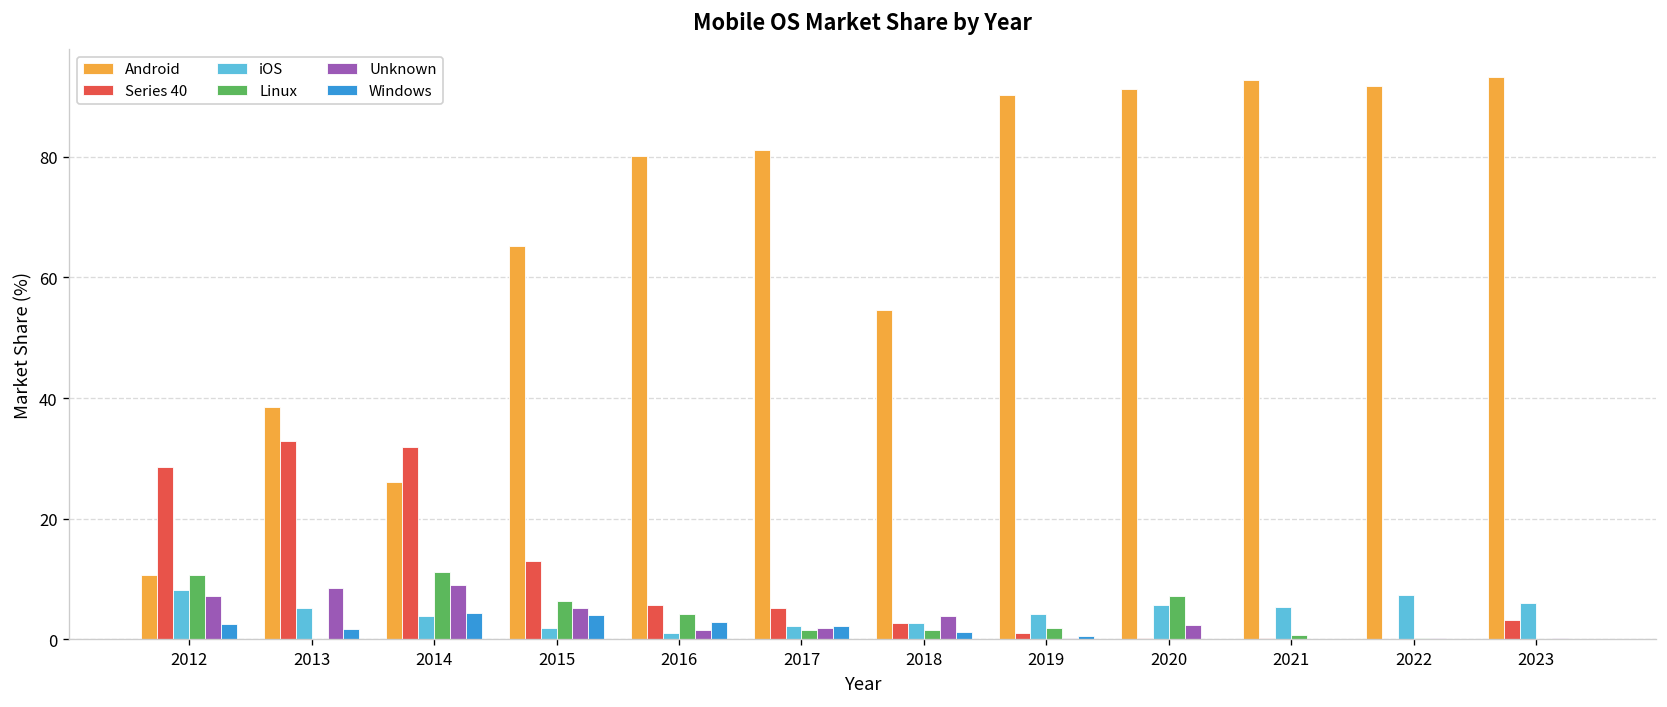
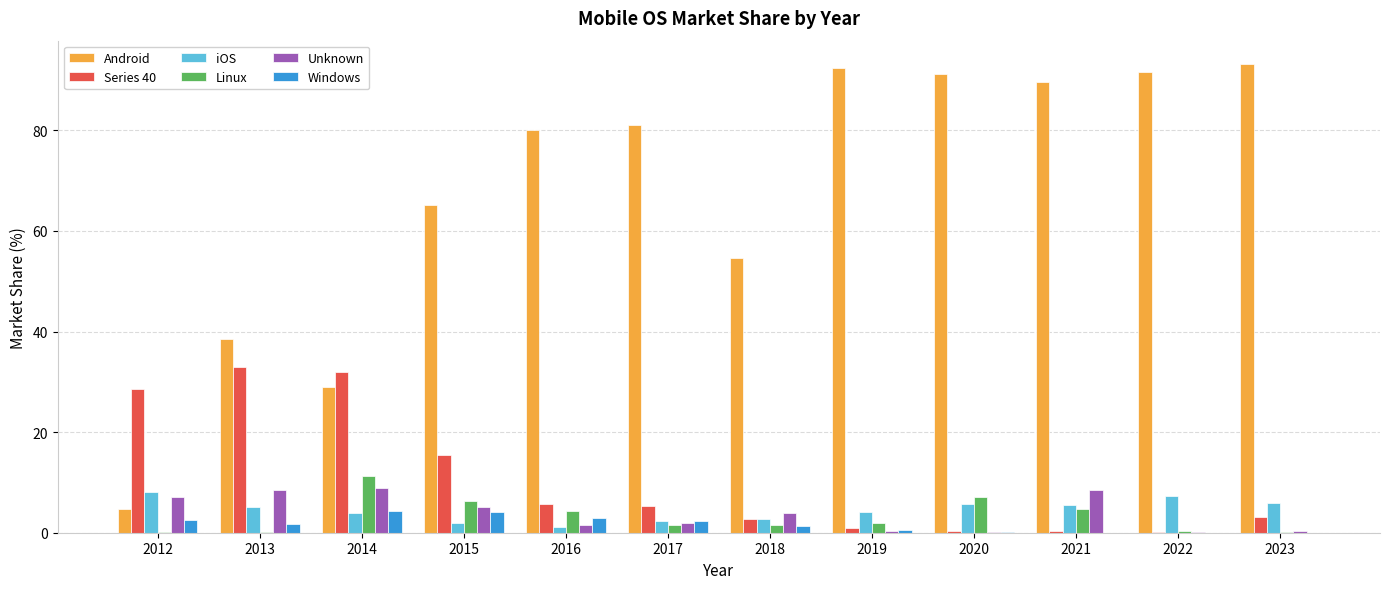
Android, 2012: 11 -> 5
Linux, 2012: 11 -> 0
Android, 2014: 26 -> 29
Series 40, 2015: 13 -> 16
Android, 2019: 90 -> 93
Unknown, 2020: 2 -> 0
Android, 2021: 93 -> 90
Linux, 2021: 1 -> 5
Unknown, 2021: 0 -> 8
